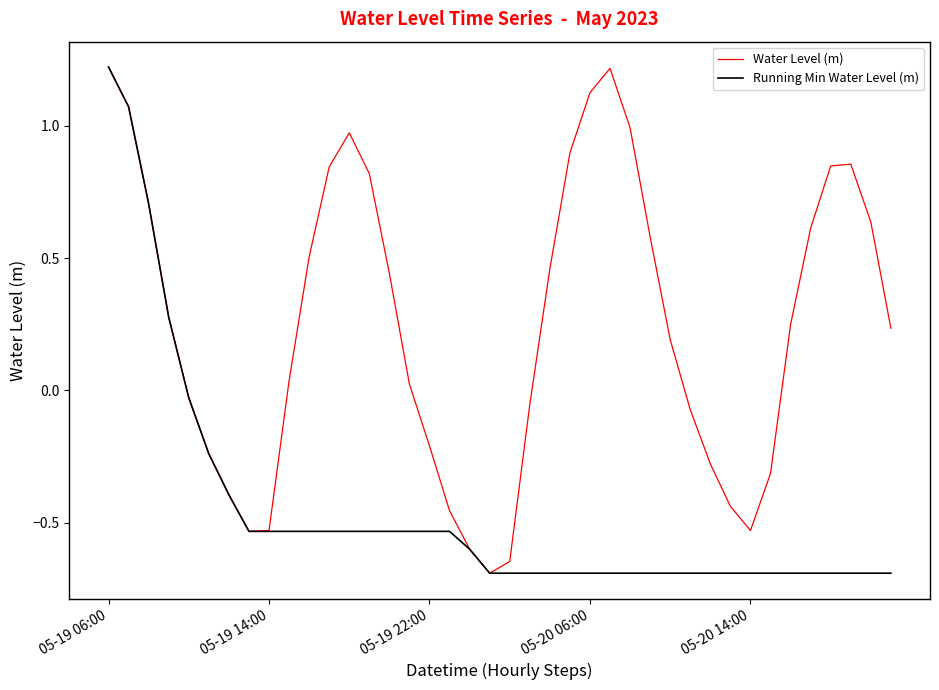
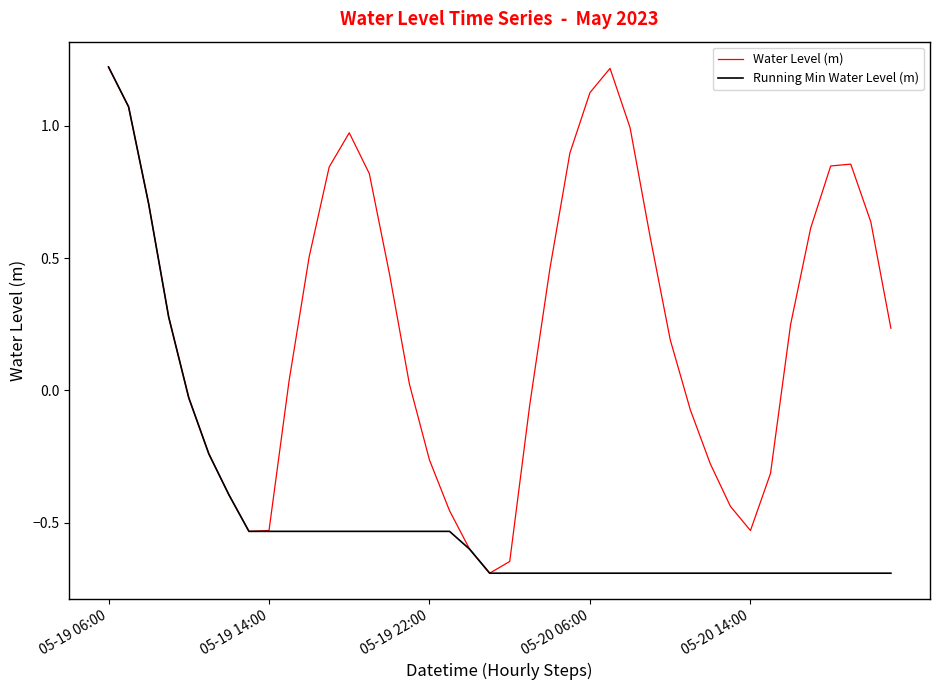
Water Level (m), 05-19 22:00: -0.21 -> -0.26
